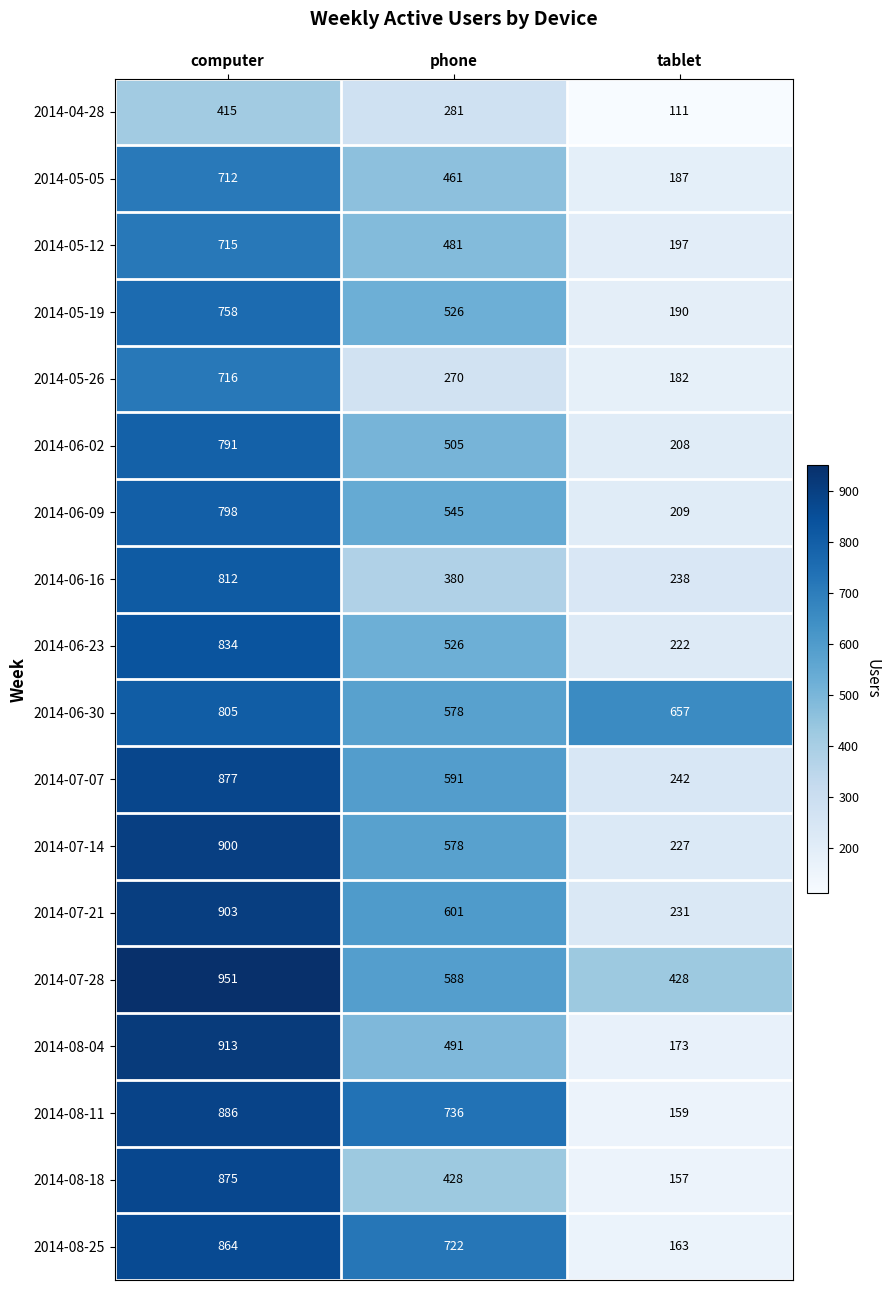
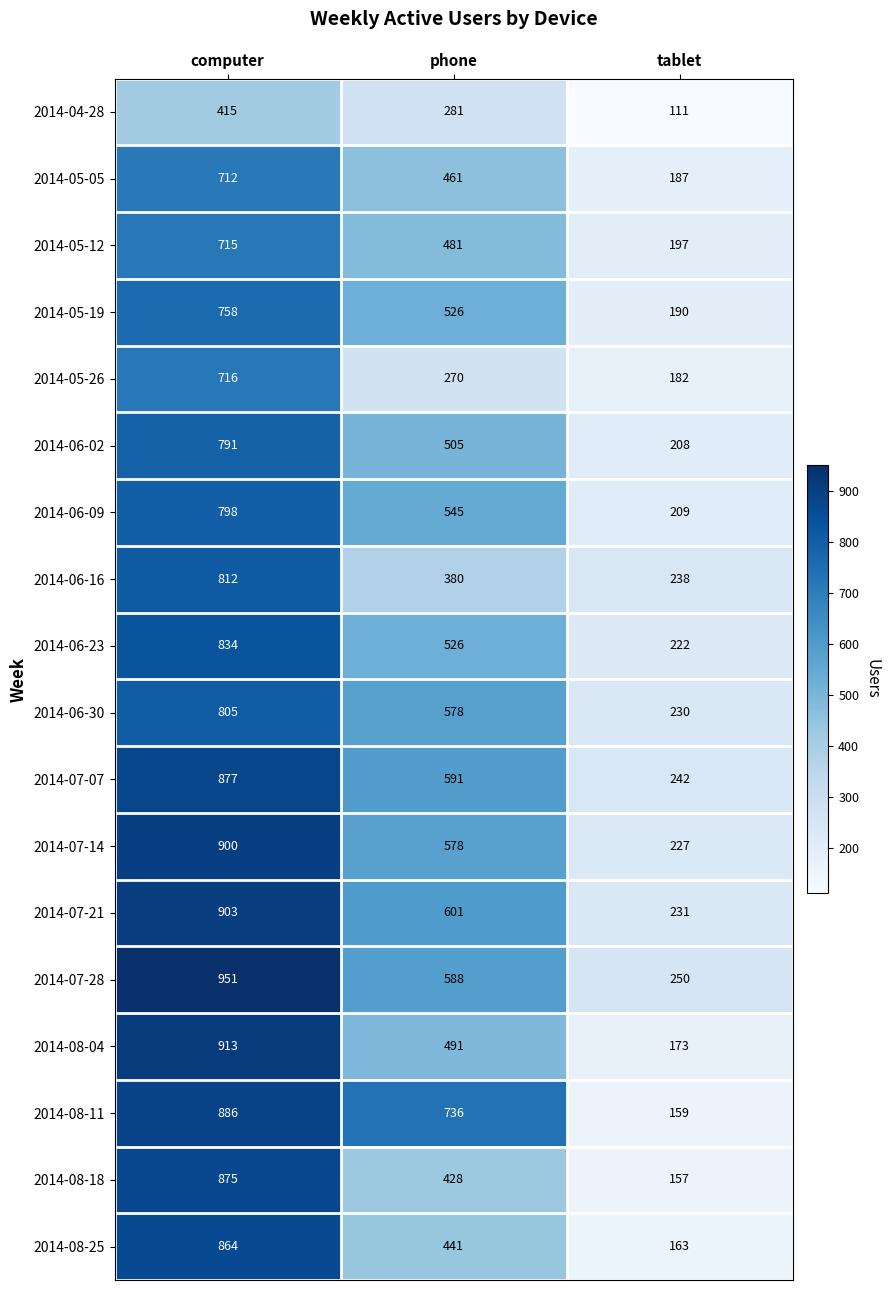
2014-06-30, tablet: 657 -> 230
2014-07-28, tablet: 428 -> 250
2014-08-25, phone: 722 -> 441
